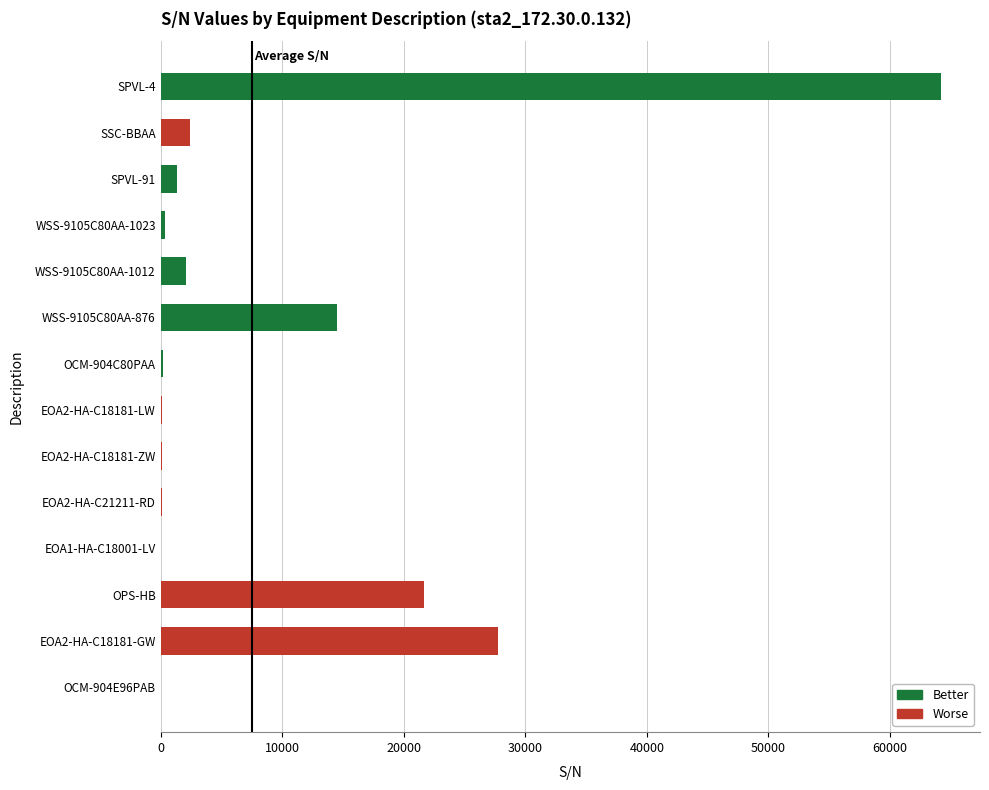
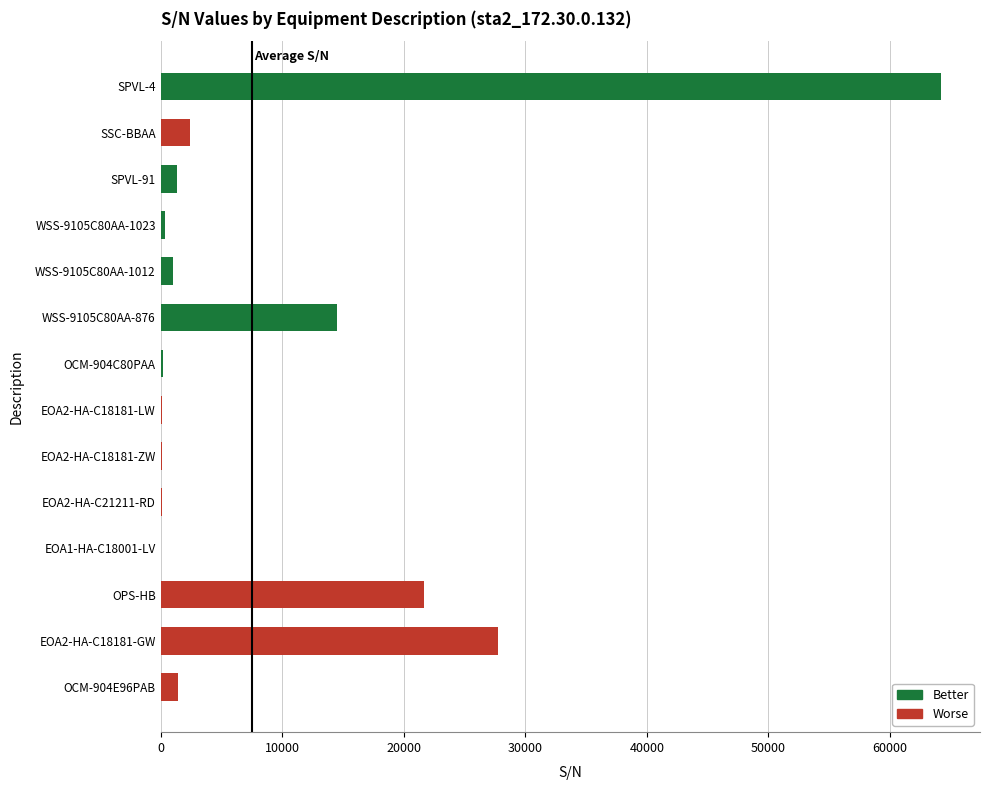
WSS-9105C80AA-1012: 2100 -> 1000
OCM-904E96PAB: 0 -> 1500
